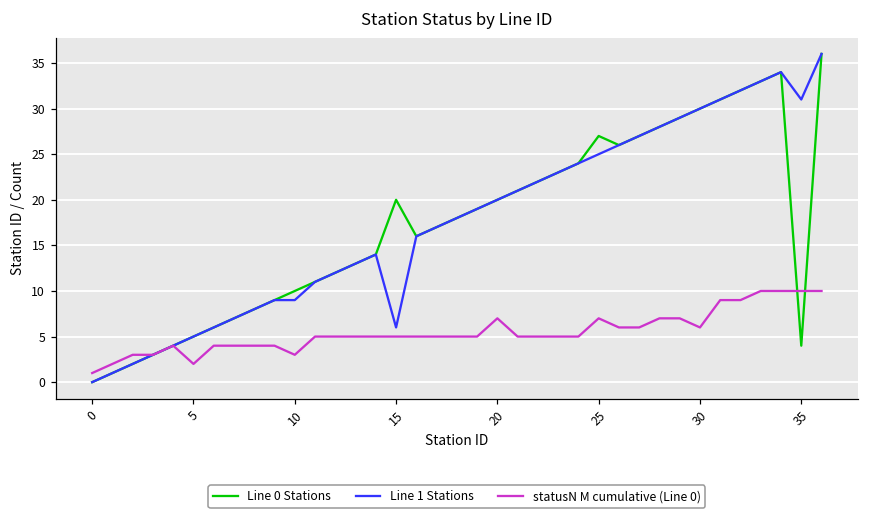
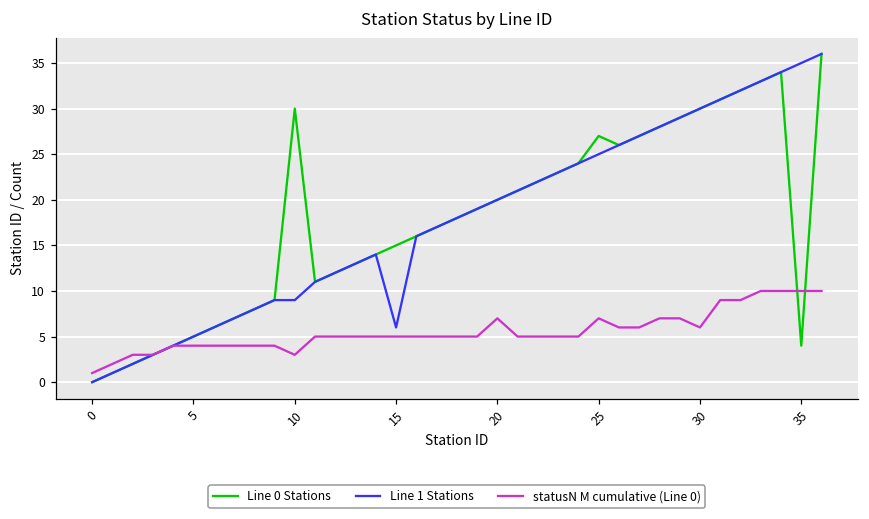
statusN M cumulative (Line 0), 5: 2 -> 4
Line 0 Stations, 10: 10 -> 30
Line 0 Stations, 15: 20 -> 15
Line 1 Stations, 35: 31 -> 35
